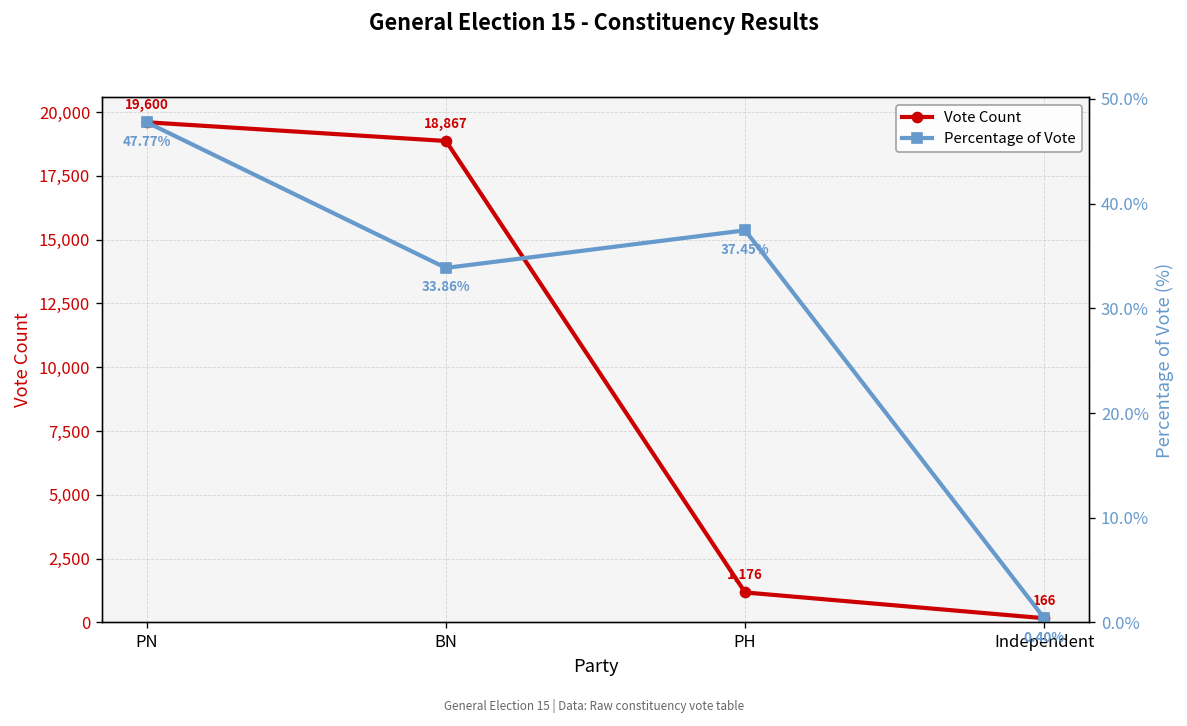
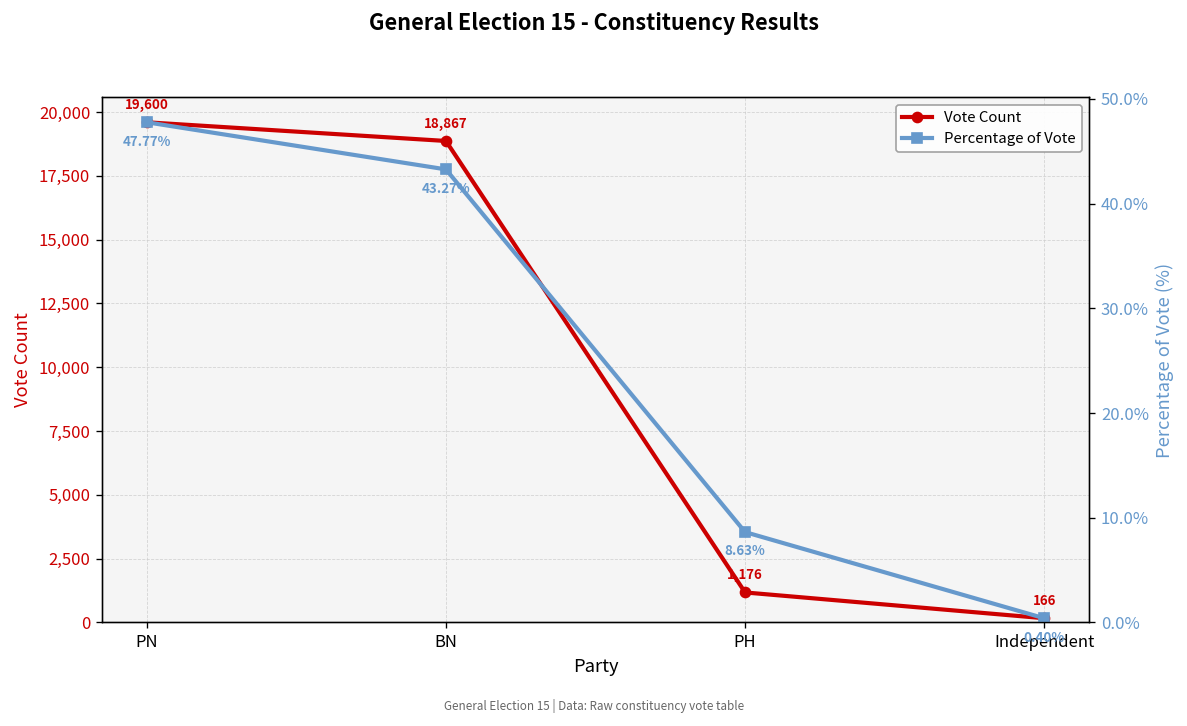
Percentage of Vote, BN: 33.86% -> 43.27%
Percentage of Vote, PH: 37.45% -> 8.63%
